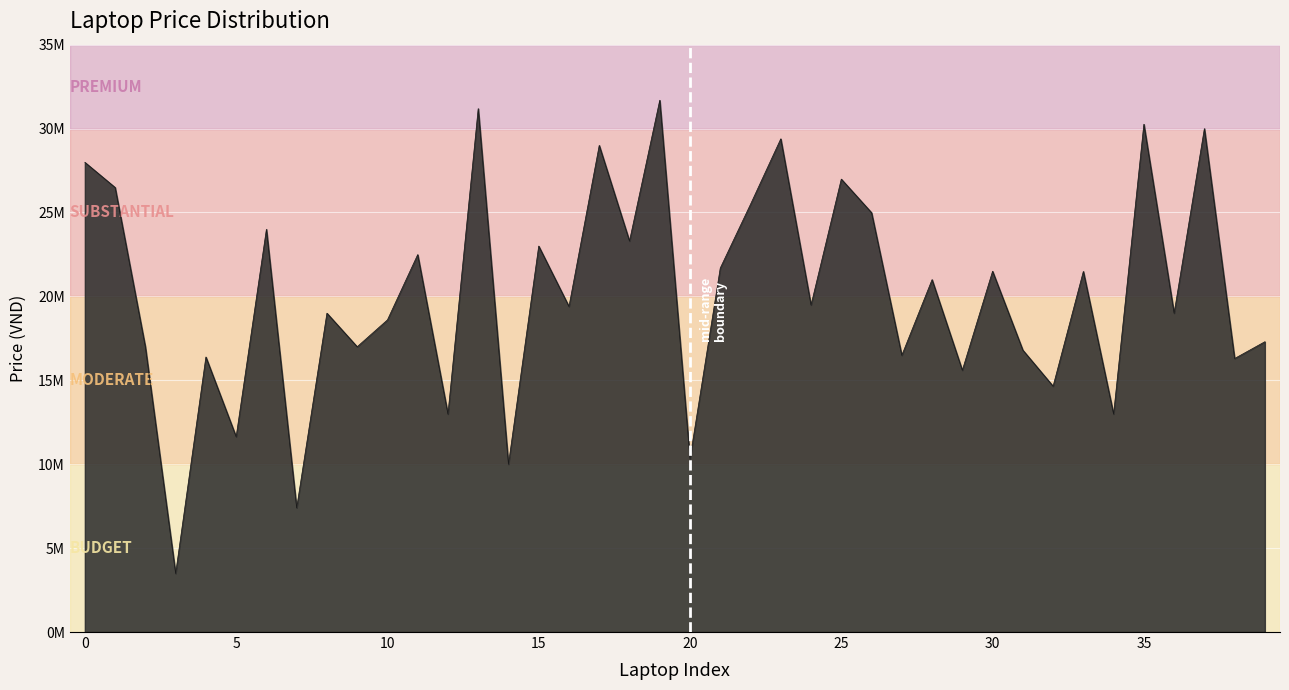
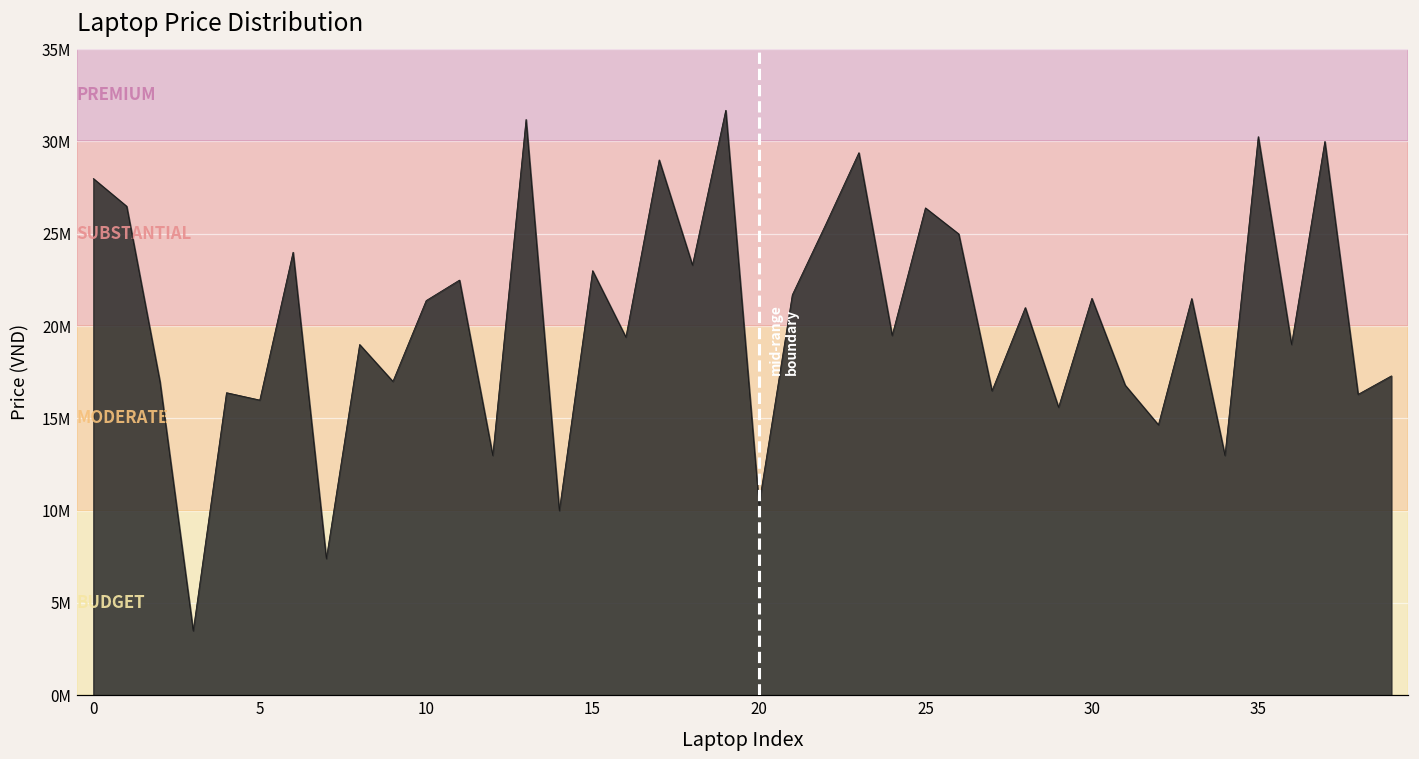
5: 11600000 -> 16000000
10: 18600000 -> 21400000
25: 27000000 -> 26400000
